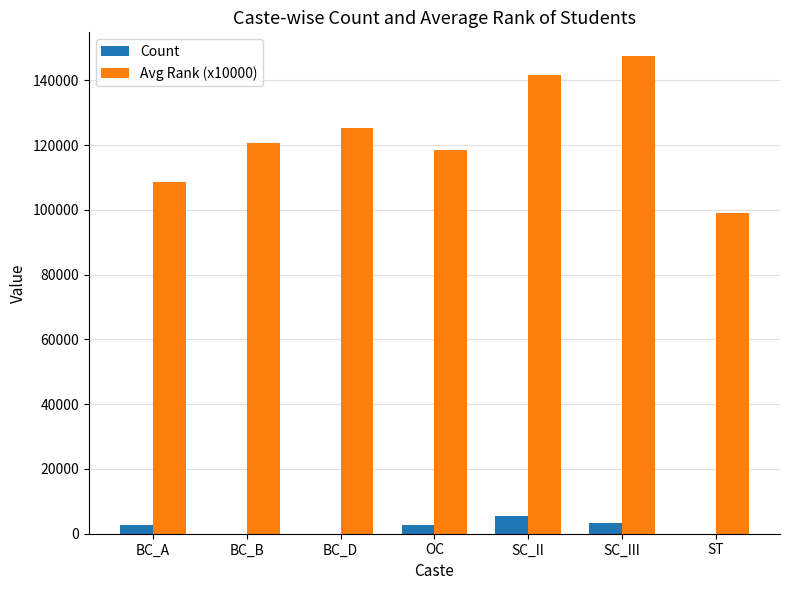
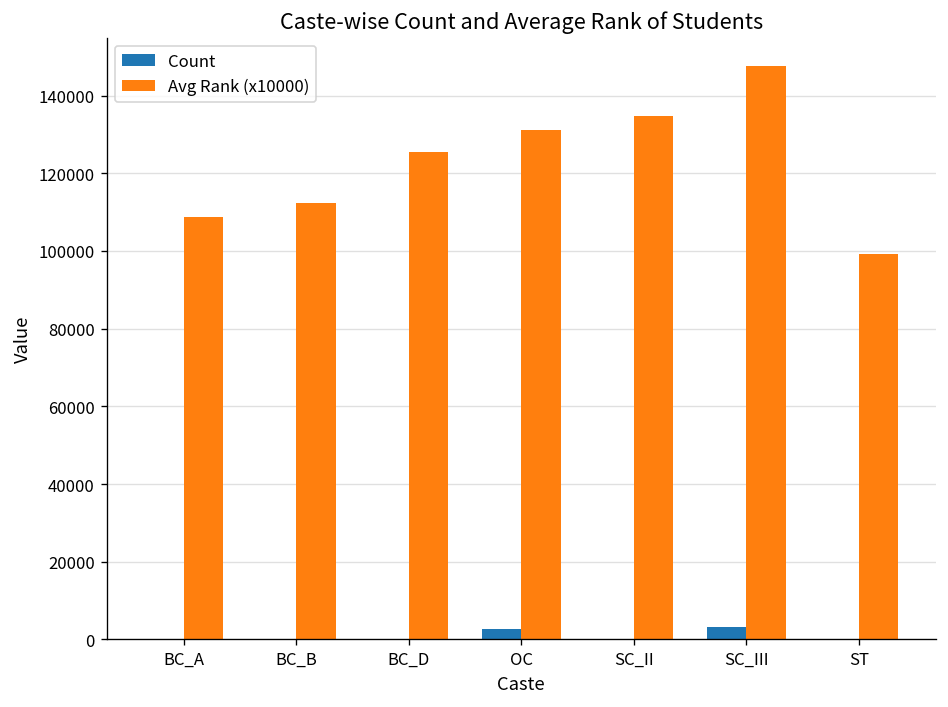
Count, BC_A: 3000 -> 0
Avg Rank (x10000), BC_B: 121000 -> 112000
Avg Rank (x10000), OC: 119000 -> 131000
Count, SC_II: 6000 -> 0
Avg Rank (x10000), SC_II: 142000 -> 135000
